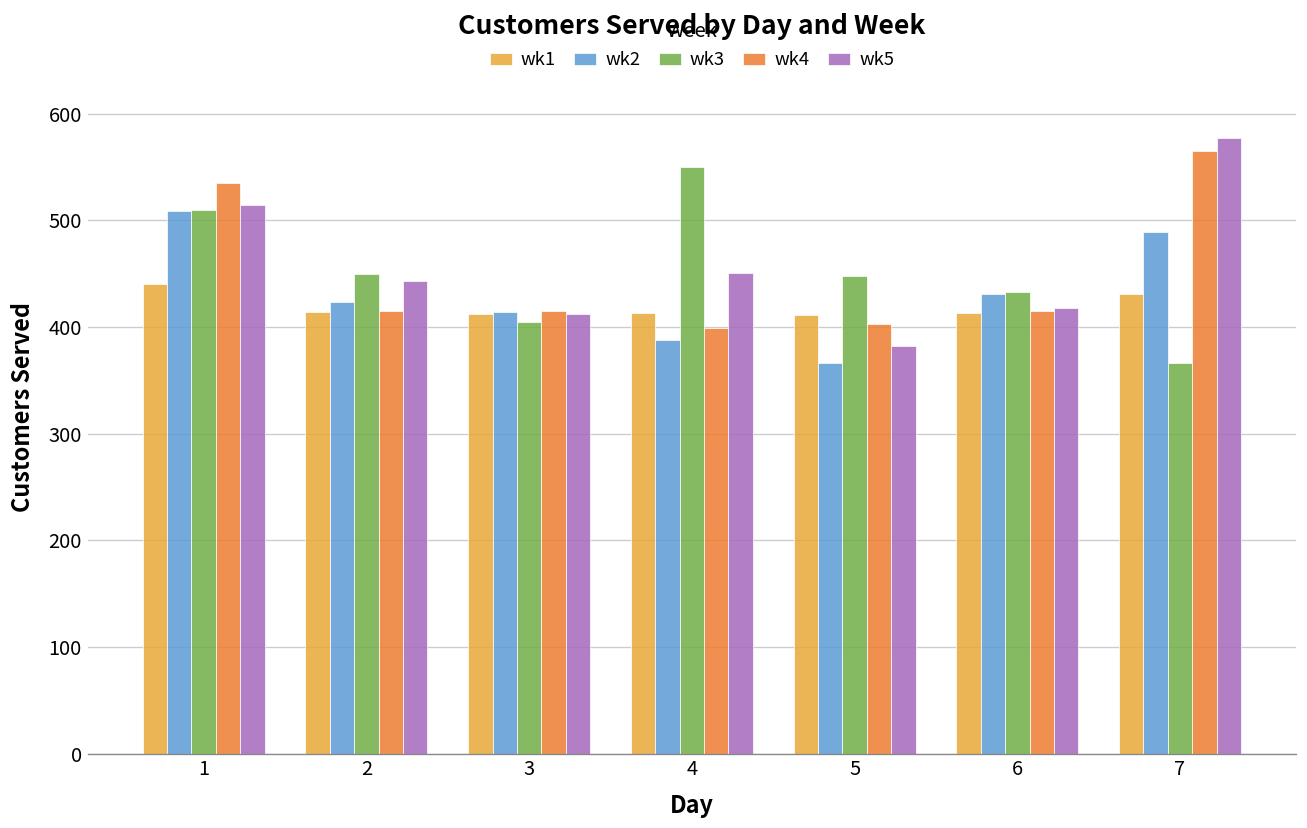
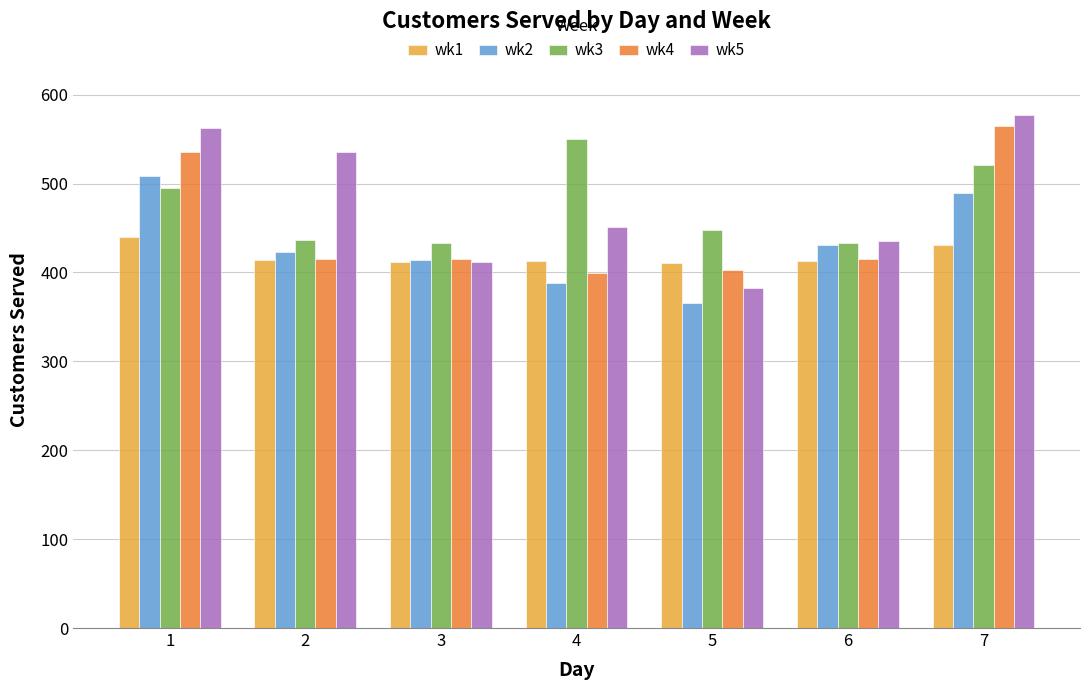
wk3, 1: 510 -> 500
wk5, 1: 510 -> 560
wk3, 2: 450 -> 440
wk5, 2: 440 -> 540
wk3, 3: 410 -> 430
wk5, 6: 420 -> 440
wk3, 7: 370 -> 520
